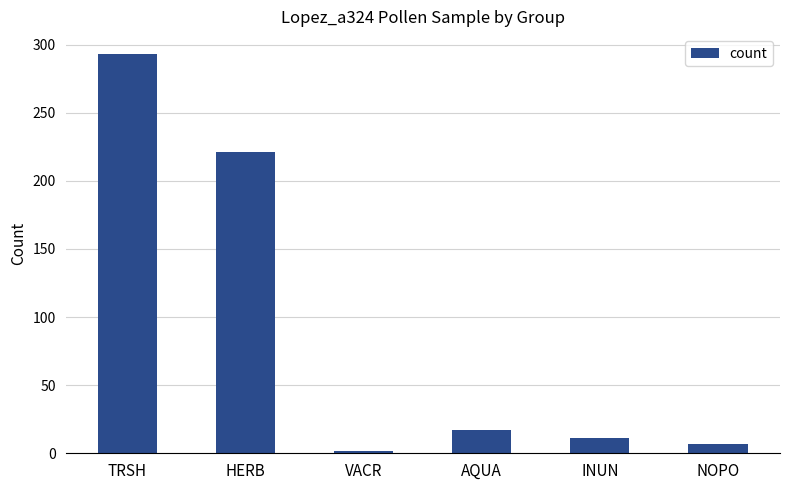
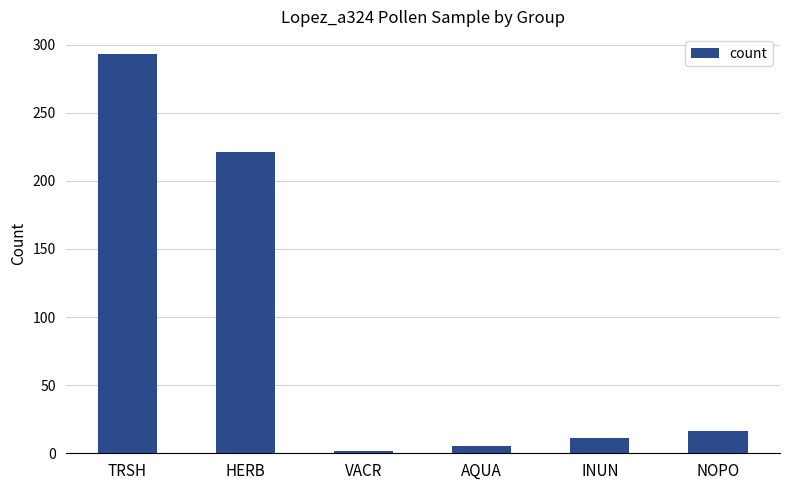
AQUA: 17 -> 5
NOPO: 7 -> 16
